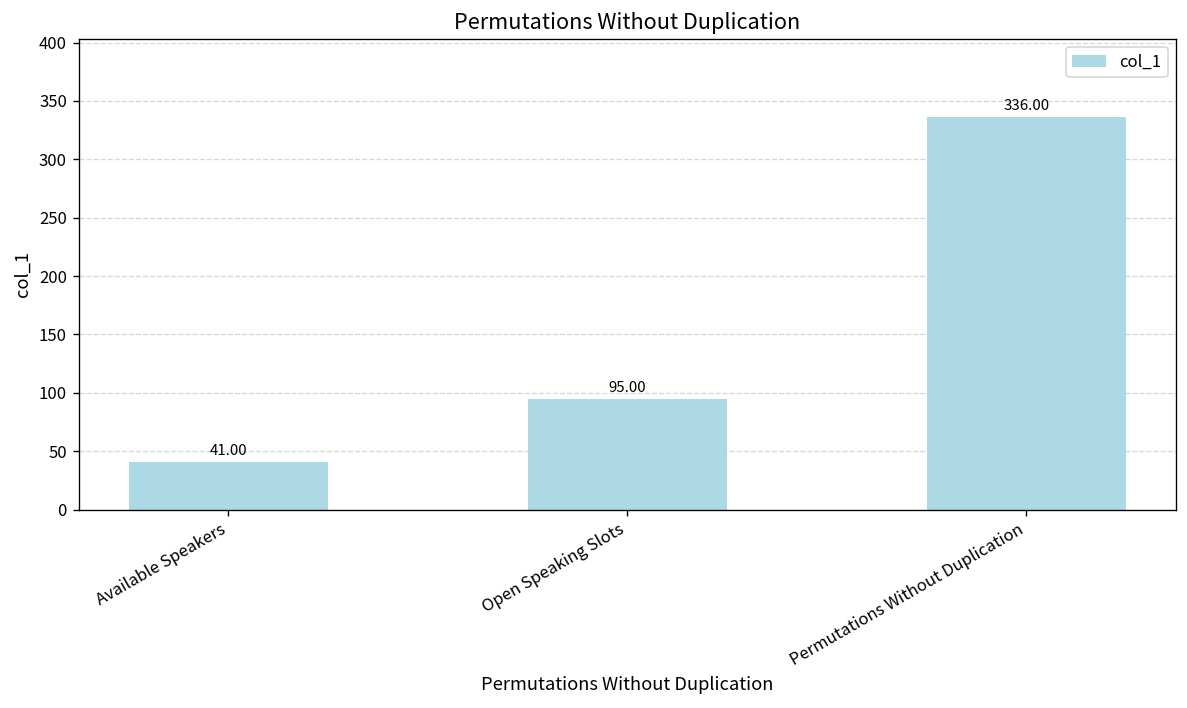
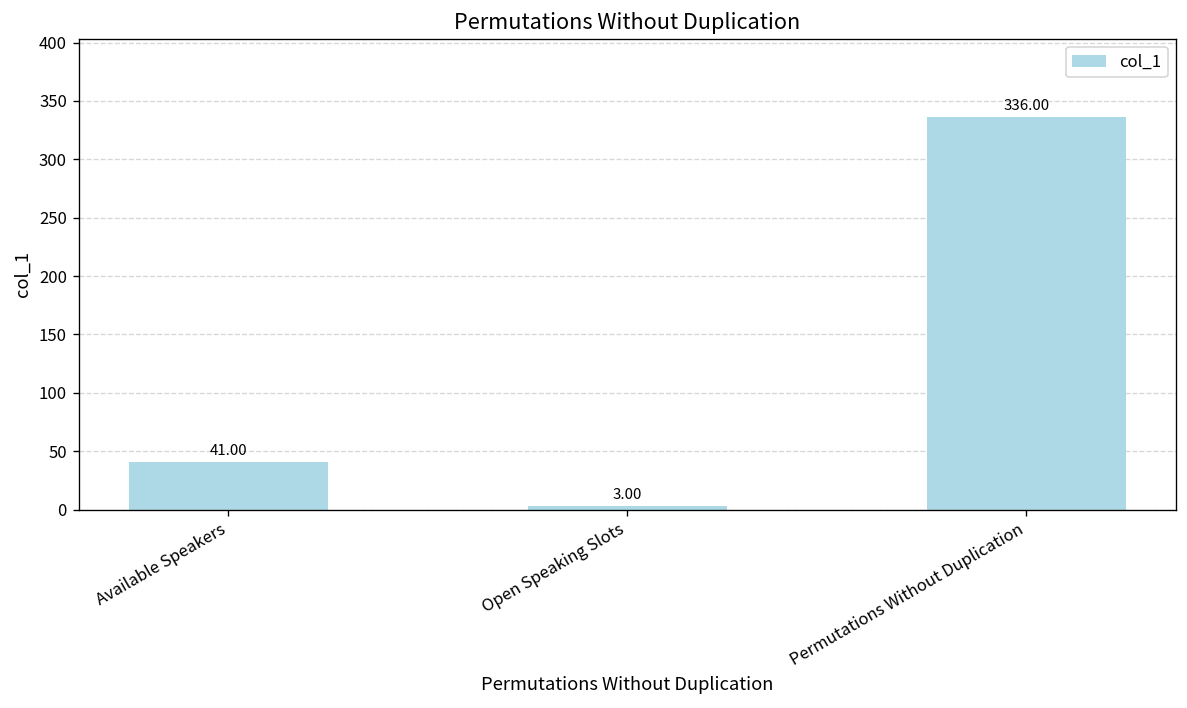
Open Speaking Slots: 95.00 -> 3.00
